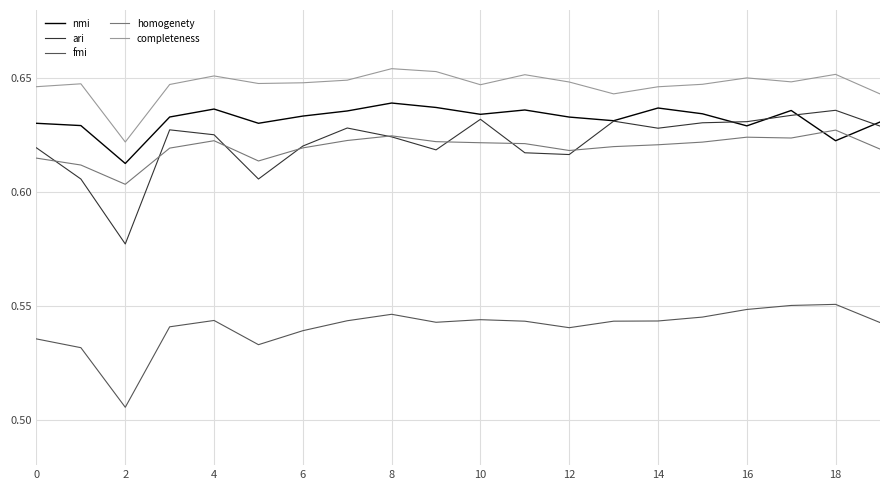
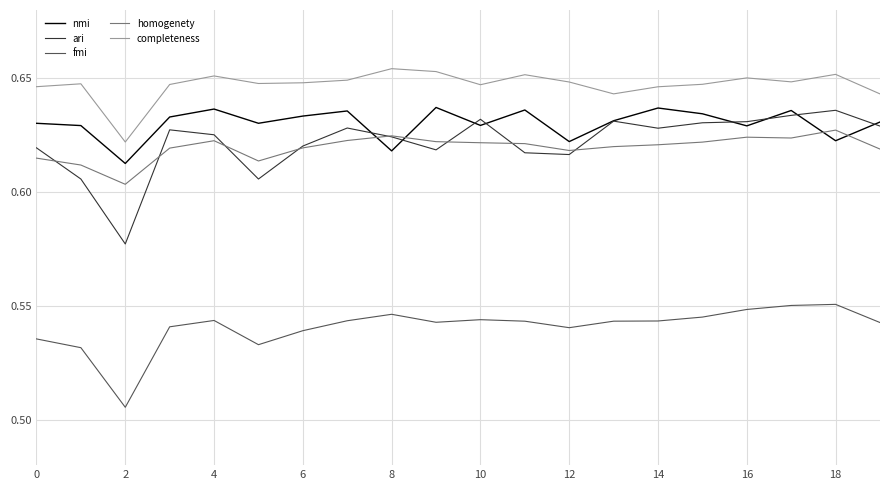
nmi, 8: 0.639 -> 0.618
nmi, 10: 0.634 -> 0.629
nmi, 12: 0.633 -> 0.622
